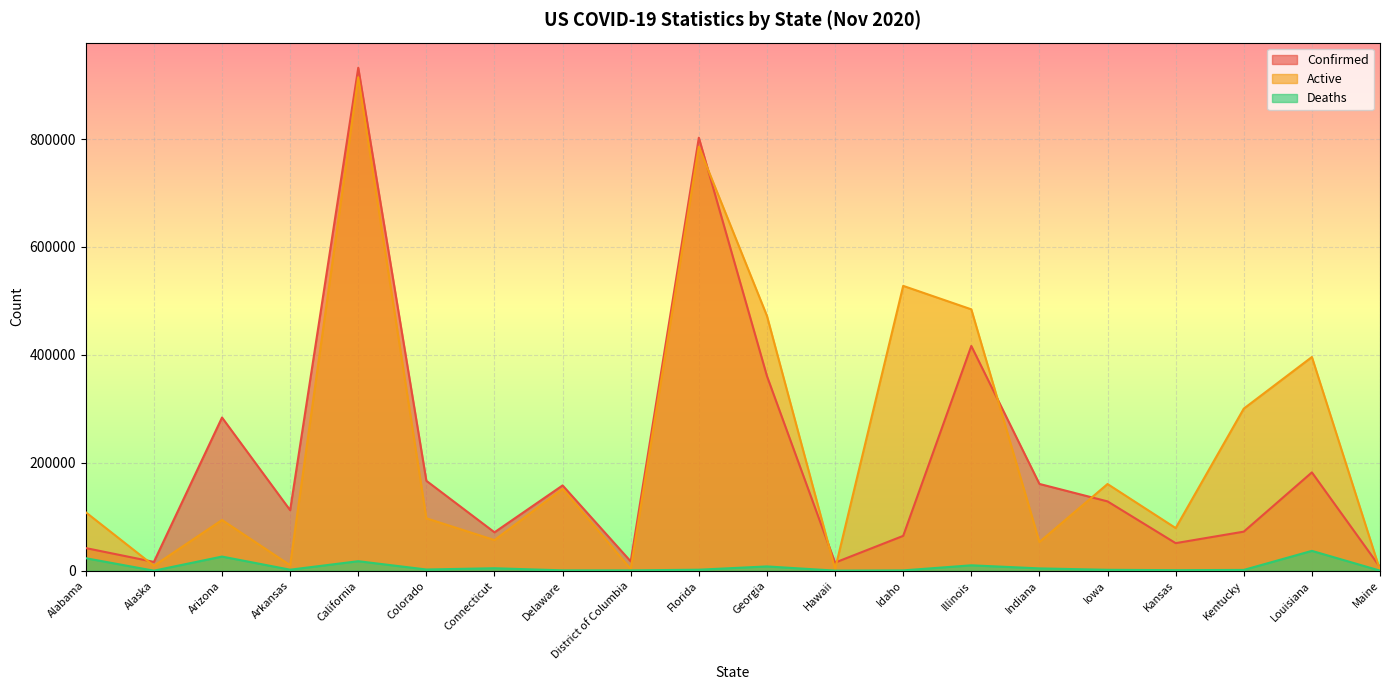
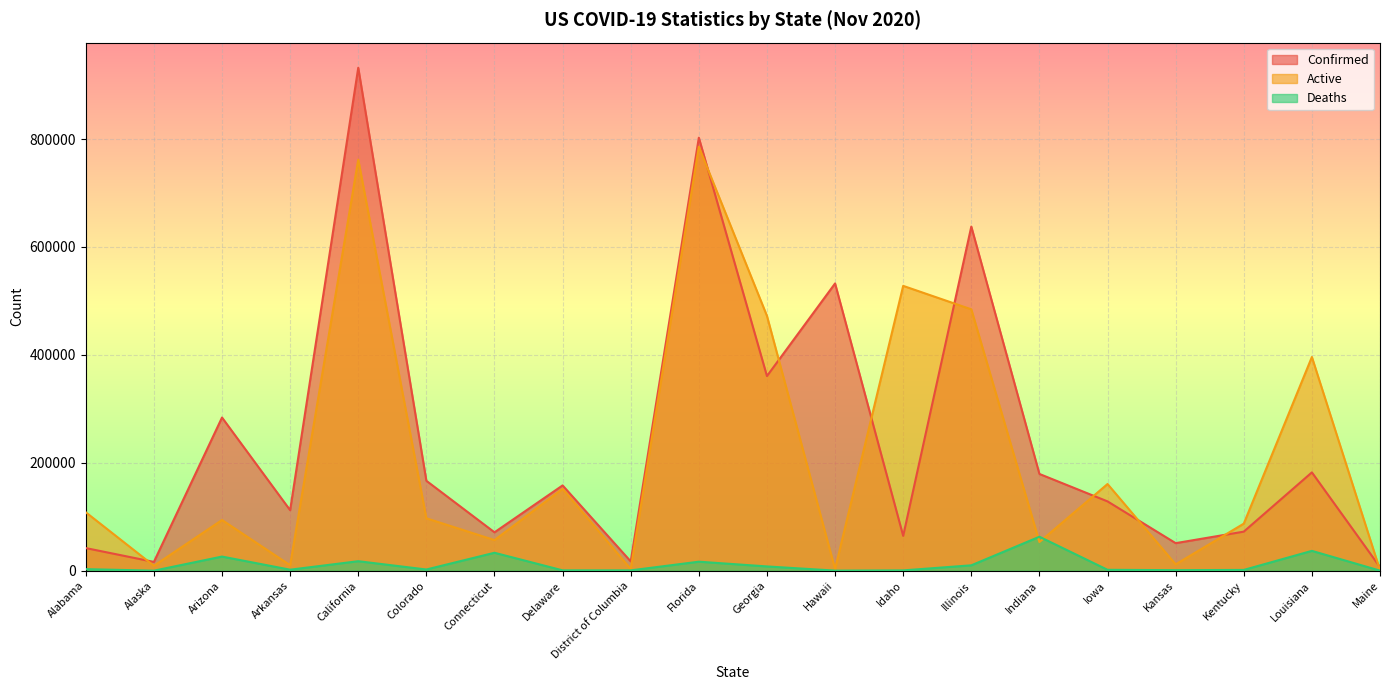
Deaths, Alabama: 20000 -> 0
Active, California: 910000 -> 760000
Deaths, Connecticut: 0 -> 30000
Deaths, Florida: 0 -> 20000
Confirmed, Hawaii: 20000 -> 530000
Confirmed, Illinois: 420000 -> 640000
Confirmed, Indiana: 160000 -> 180000
Deaths, Indiana: 0 -> 60000
Active, Kansas: 80000 -> 10000
Active, Kentucky: 300000 -> 90000
